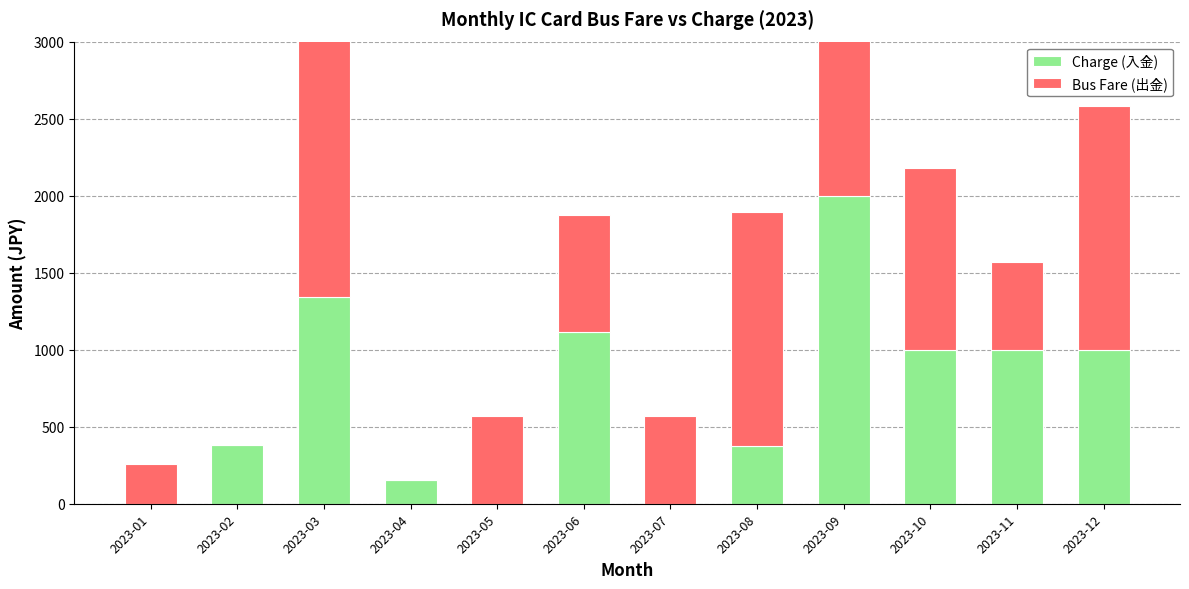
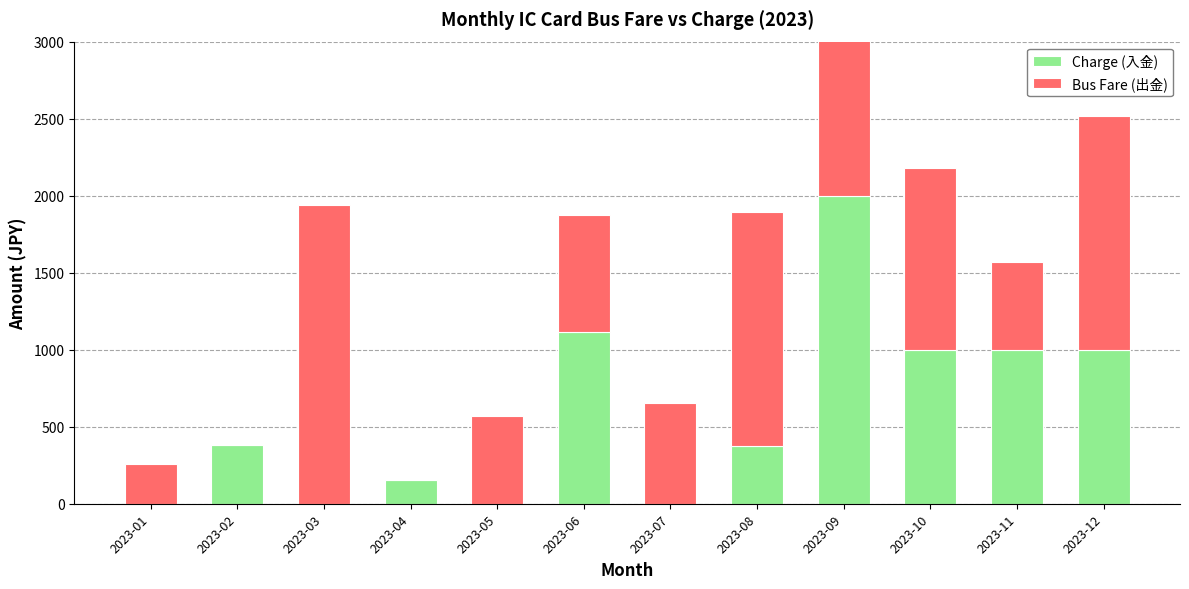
Charge (入金), 2023-03: 1340 -> 0
Bus Fare (出金), 2023-07: 570 -> 660
Bus Fare (出金), 2023-12: 1580 -> 1520
